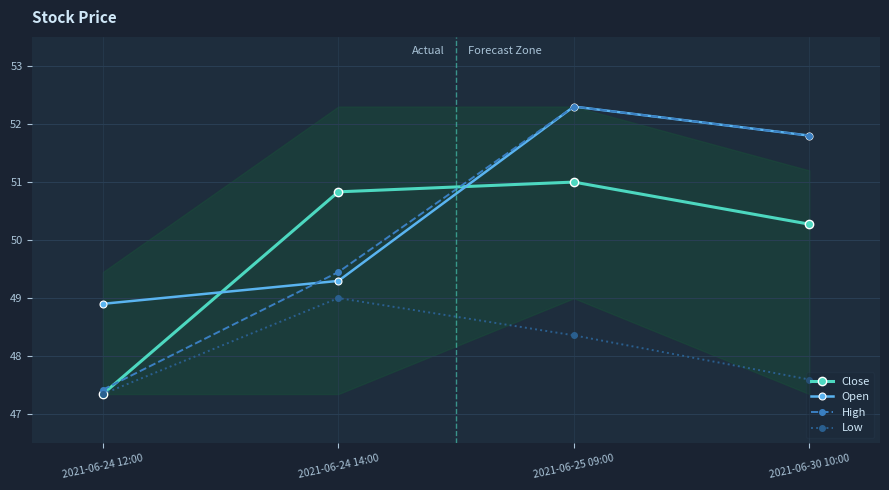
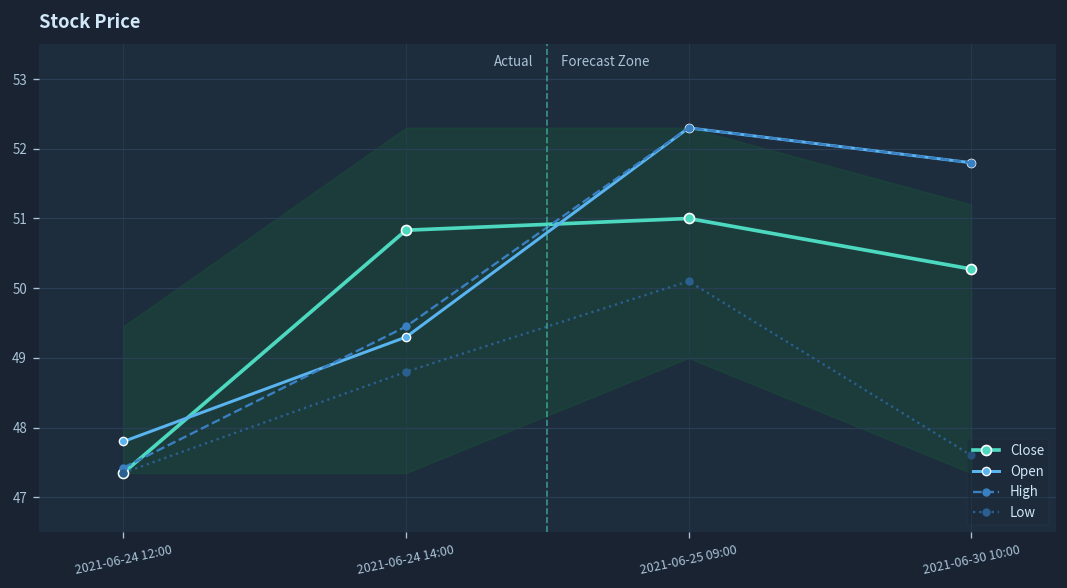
Open, 2021-06-24 12:00: 48.9 -> 47.8
Low, 2021-06-24 14:00: 49.0 -> 48.8
Low, 2021-06-25 09:00: 48.4 -> 50.1
